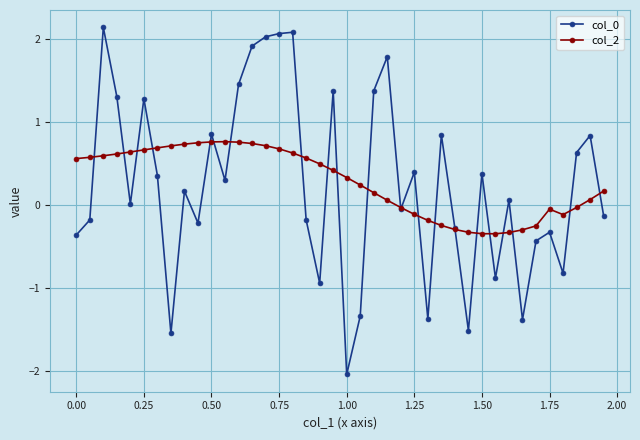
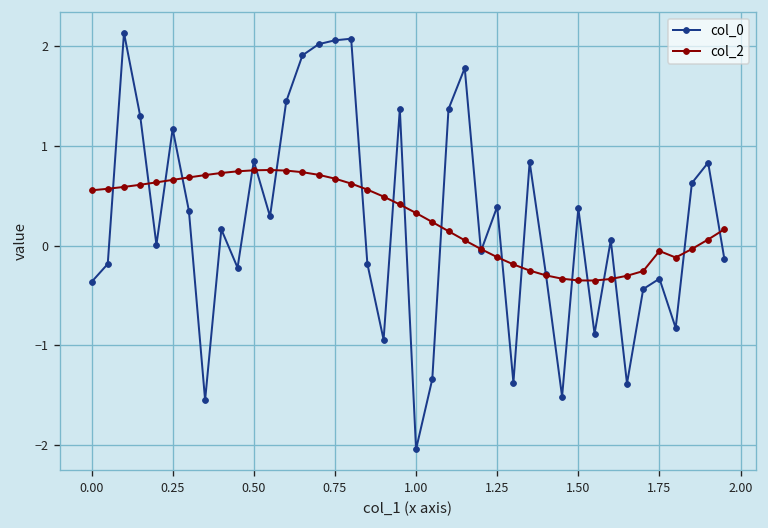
col_0, 0.25: 1.3 -> 1.2
